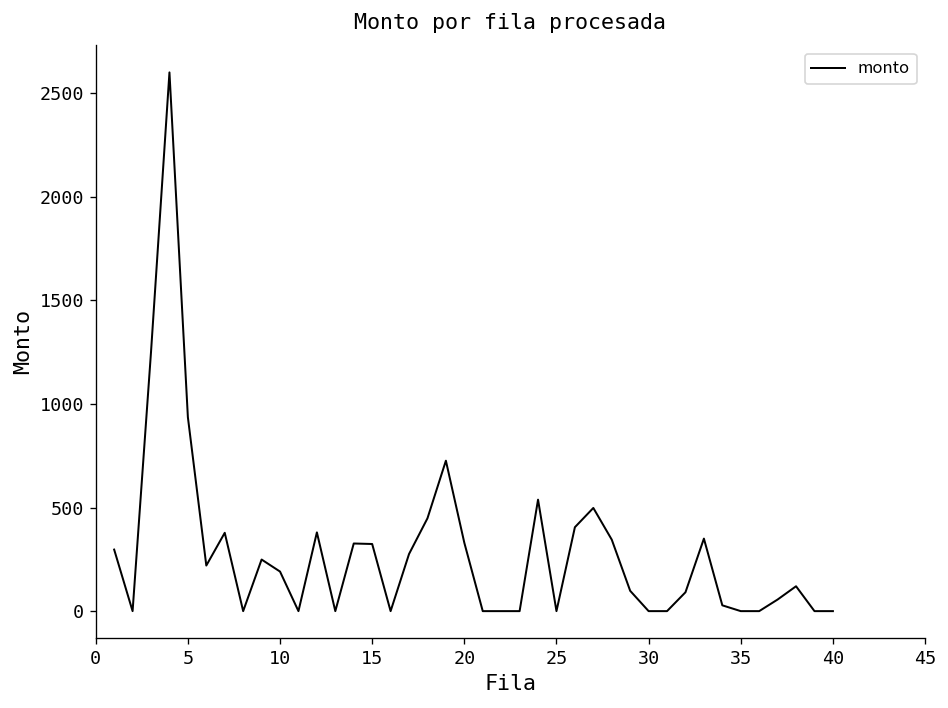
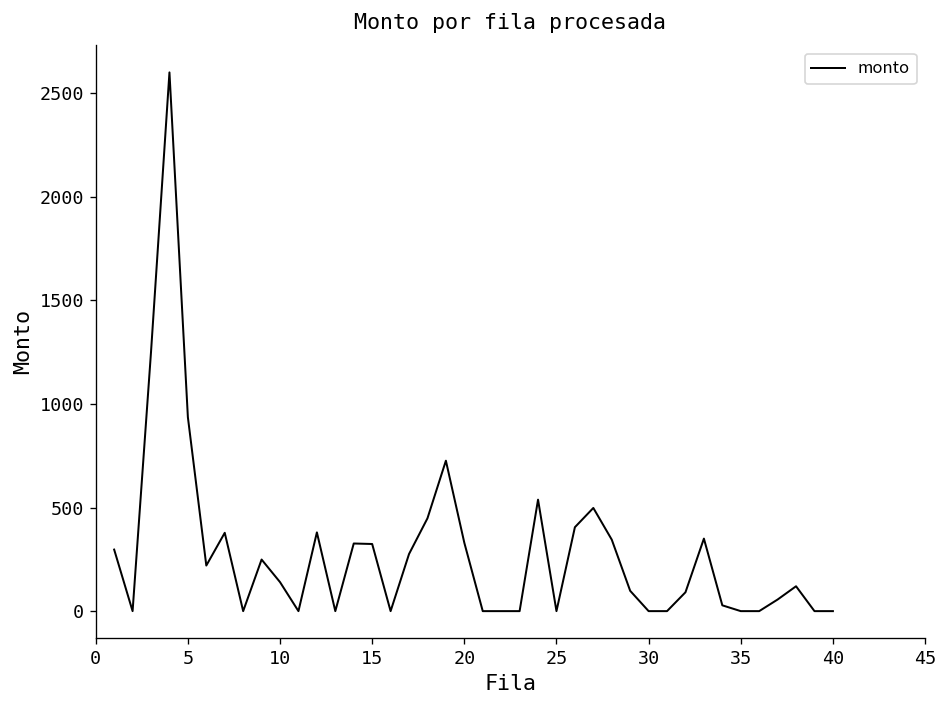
10: 190 -> 140
